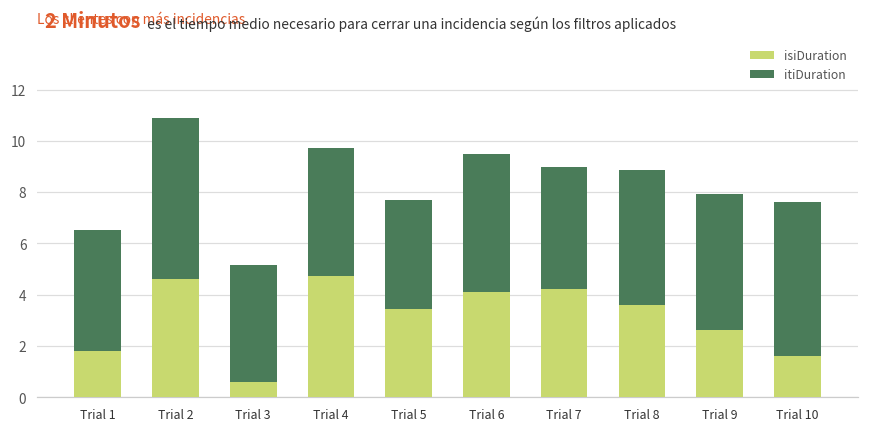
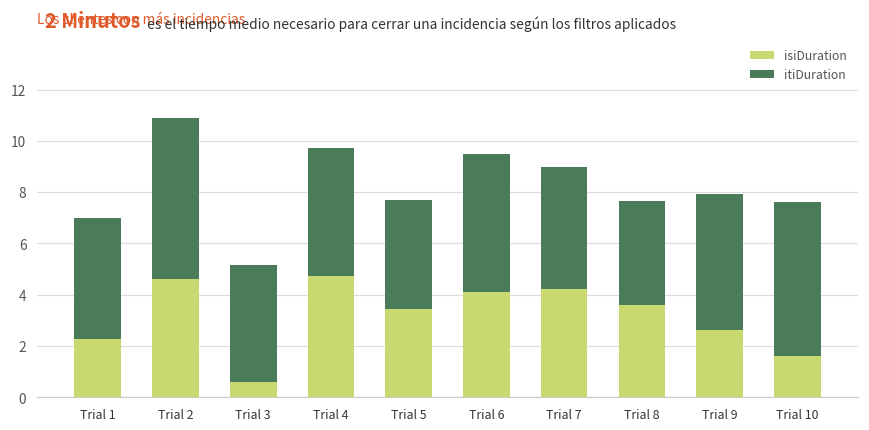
isiDuration, Trial 1: 1.8 -> 2.3
itiDuration, Trial 8: 5.3 -> 4.1
